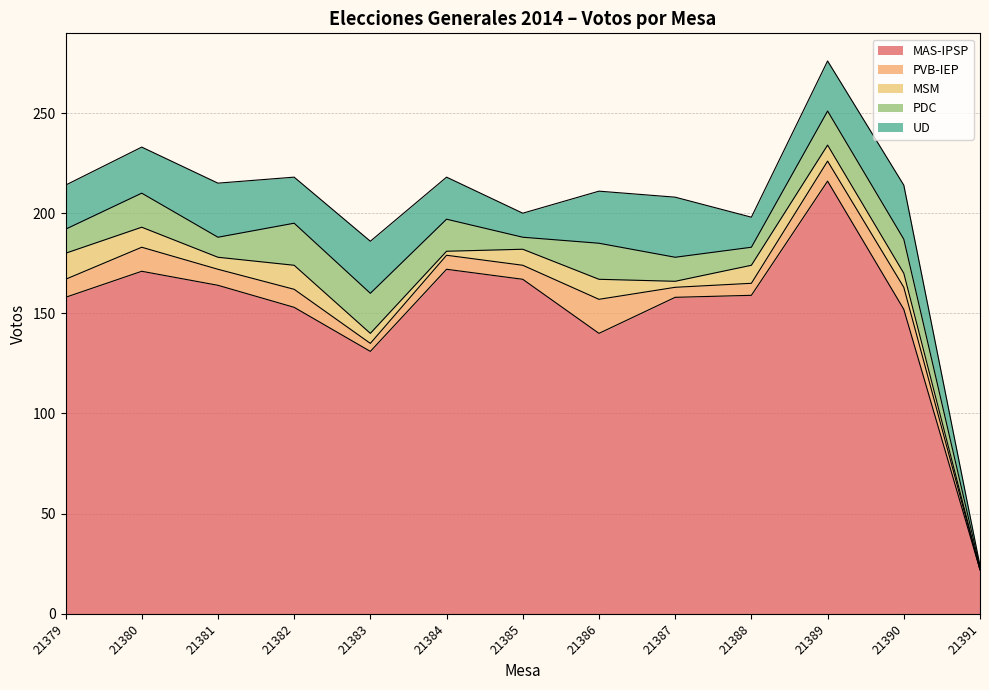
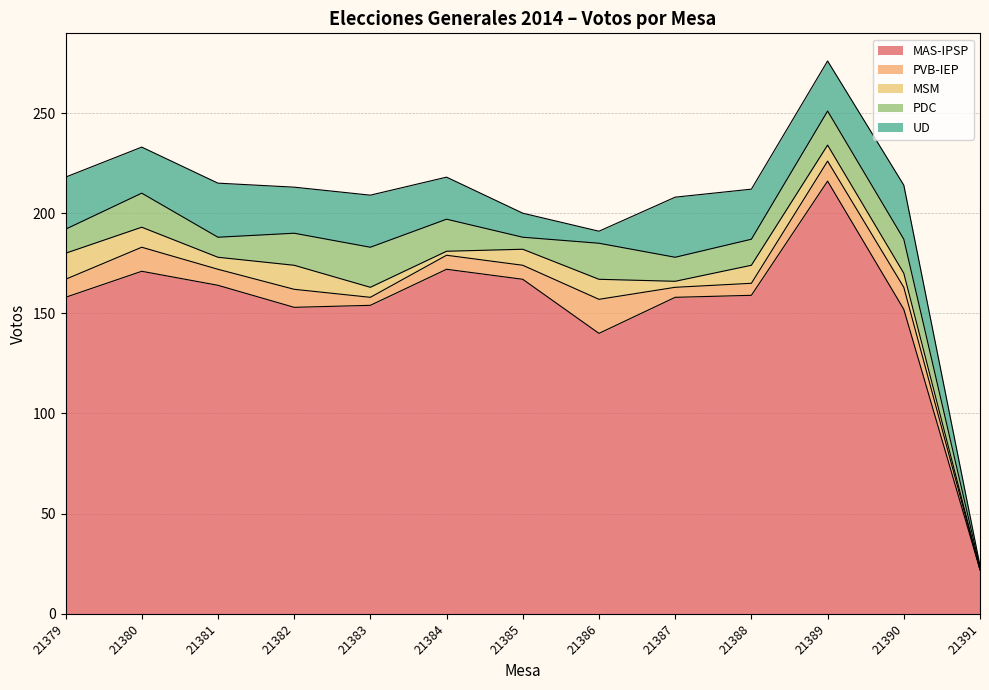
UD, 21379: 22 -> 26
PDC, 21382: 21 -> 16
MAS-IPSP, 21383: 131 -> 154
UD, 21386: 26 -> 6
PDC, 21388: 9 -> 13
UD, 21388: 15 -> 25
